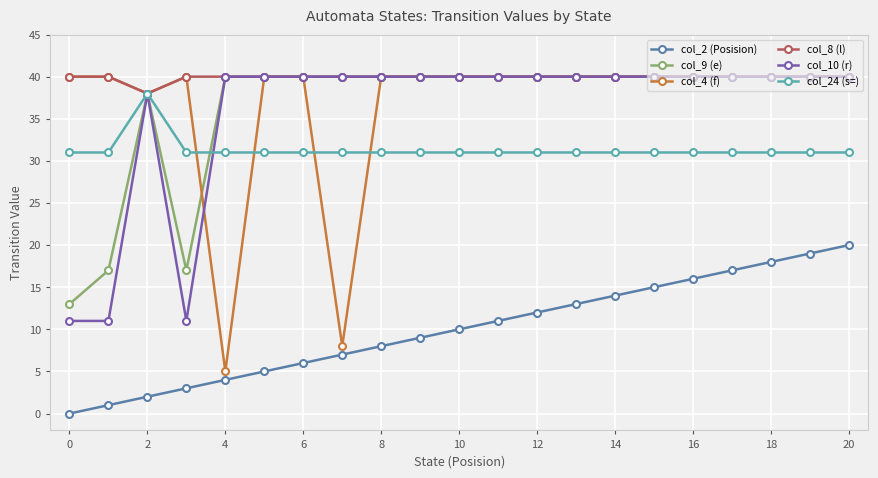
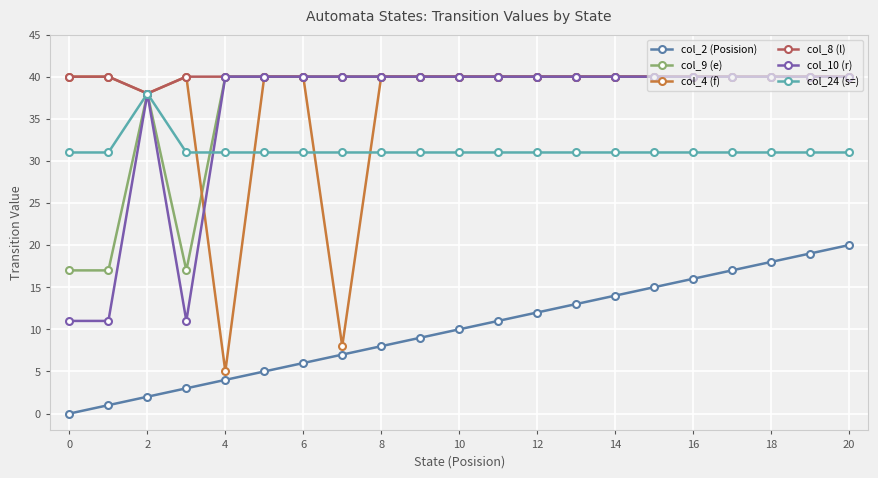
col_9 (e), 0: 13 -> 17
